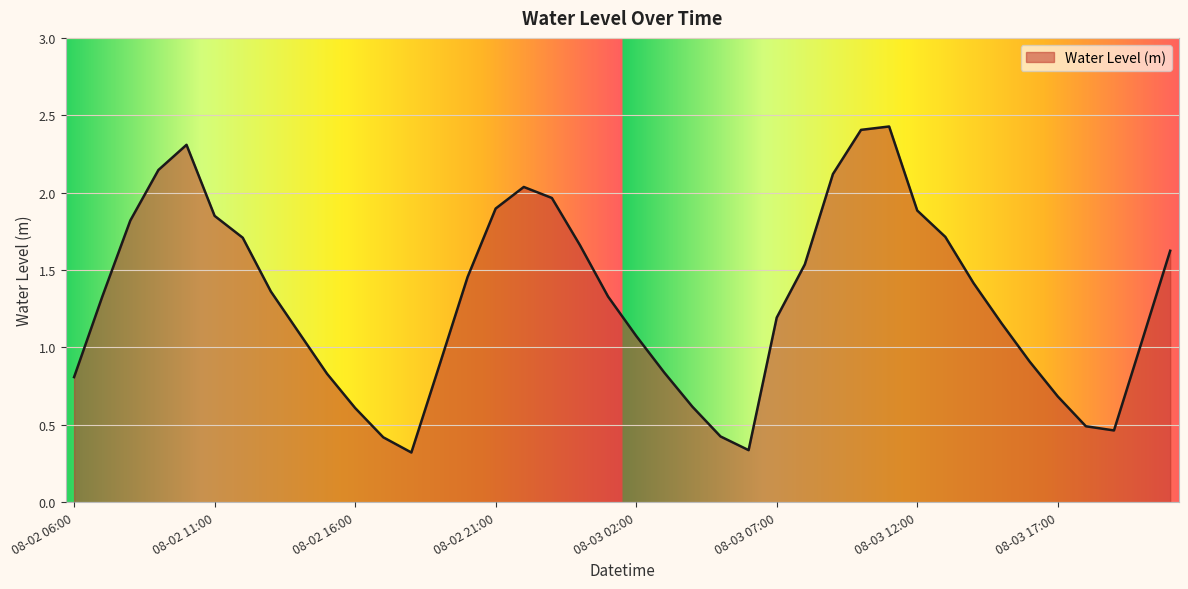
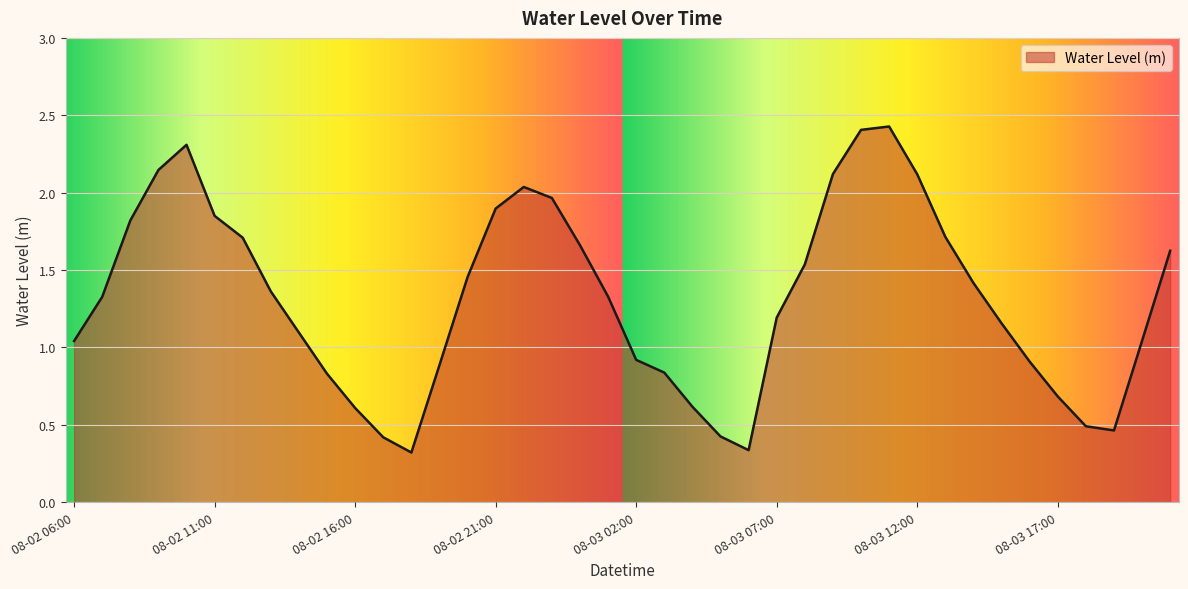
08-02 06:00: 0.81 -> 1.04
08-03 02:00: 1.07 -> 0.92
08-03 12:00: 1.88 -> 2.12
